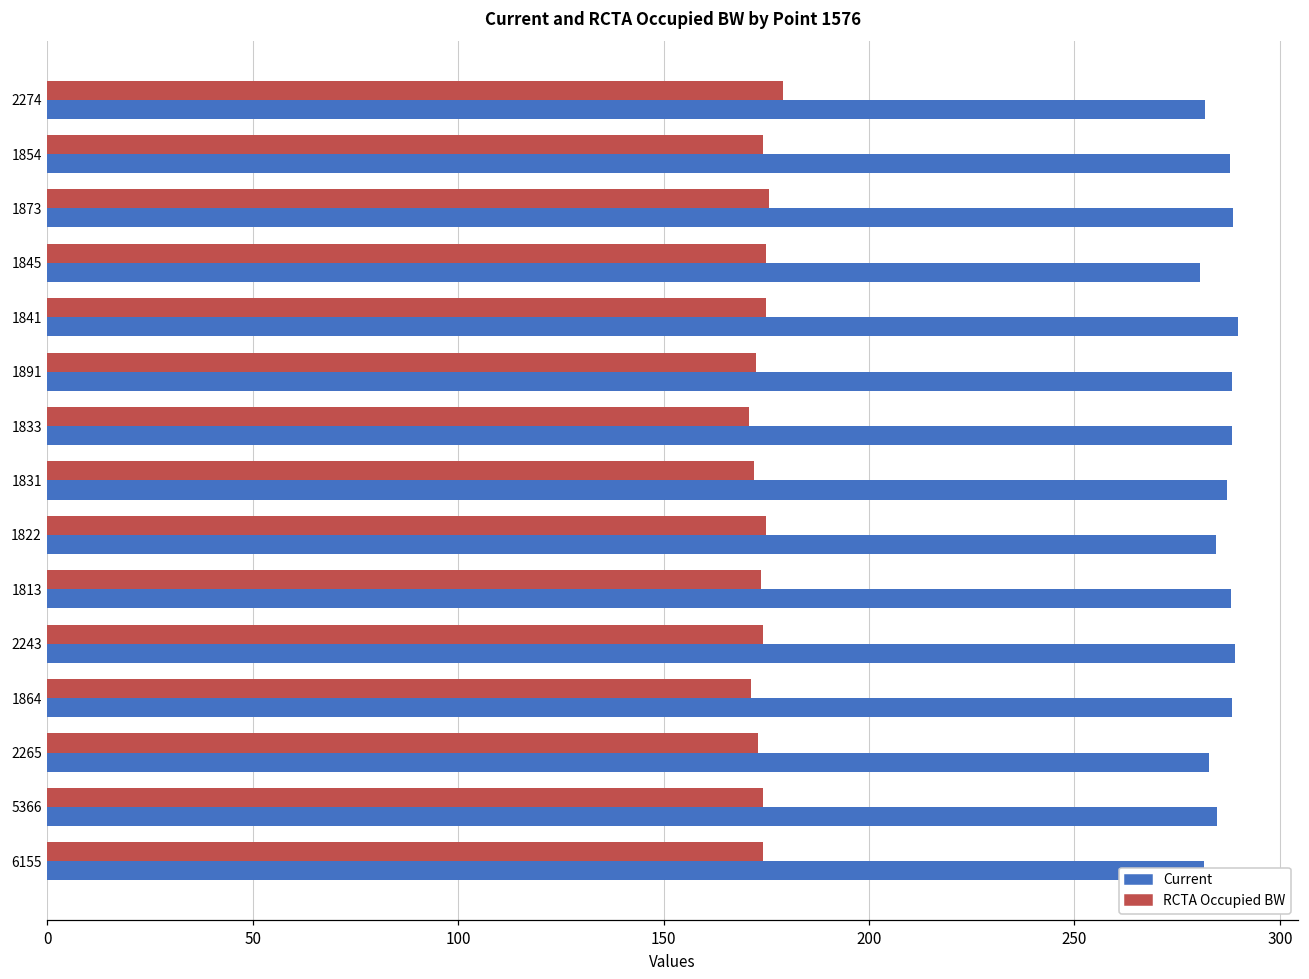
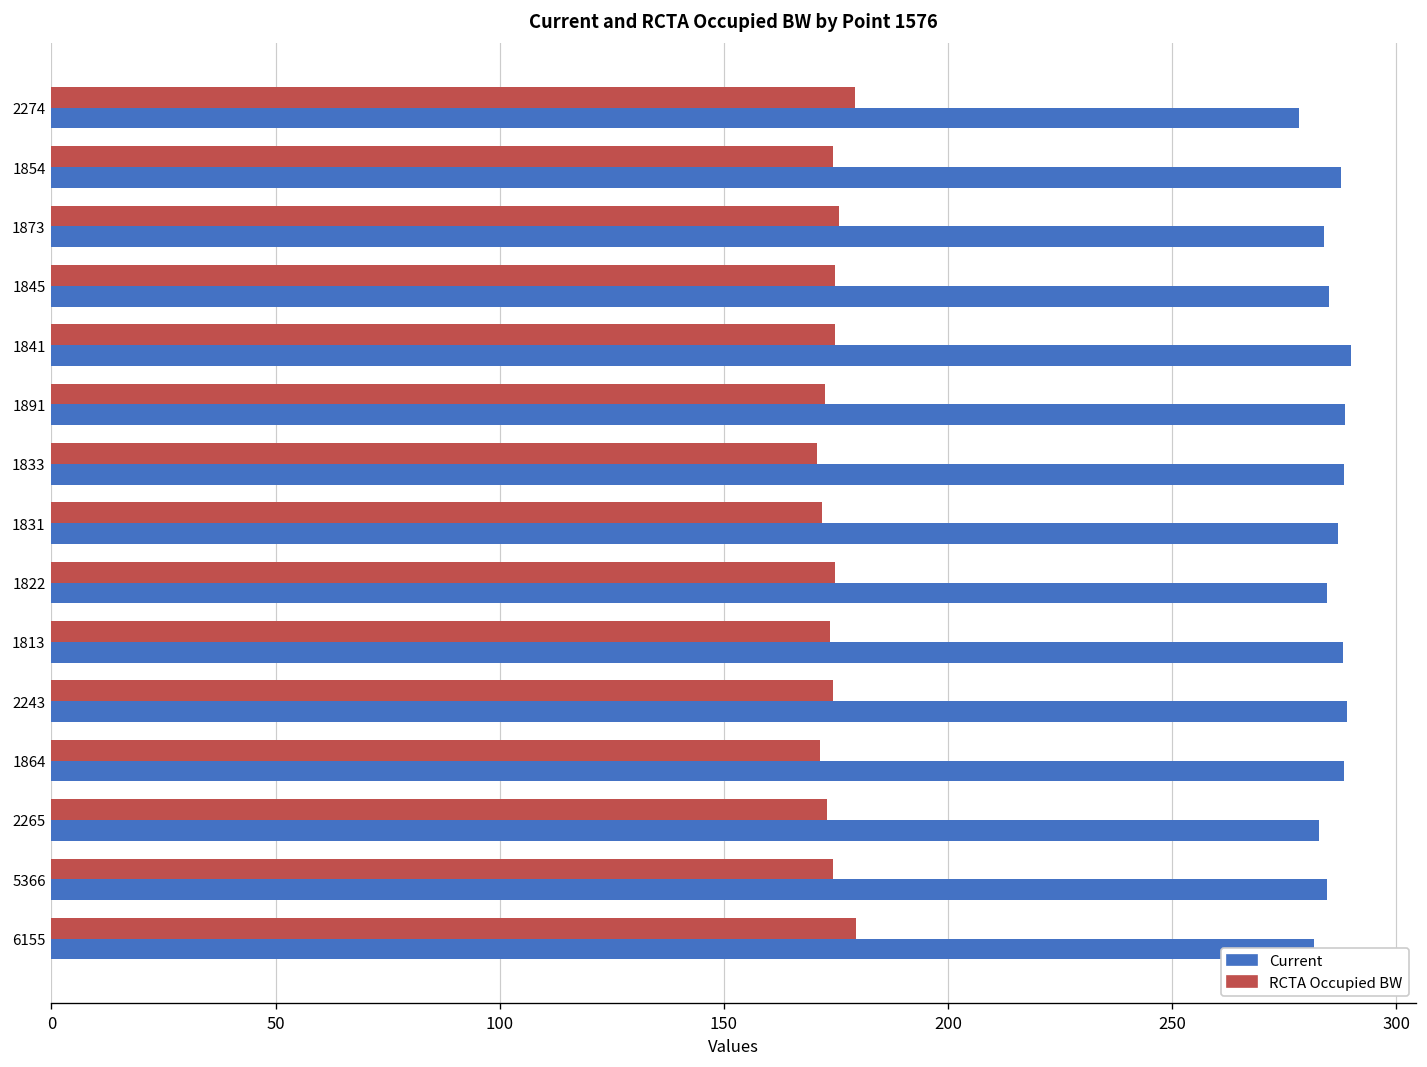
Current, 2274: 282 -> 278
Current, 1873: 289 -> 284
Current, 1845: 281 -> 285
RCTA Occupied BW, 6155: 174 -> 179
